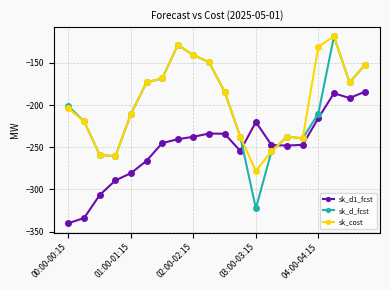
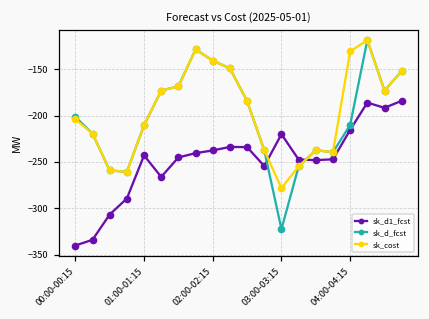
sk_d1_fcst, 01:00-01:15: -280 -> -240
